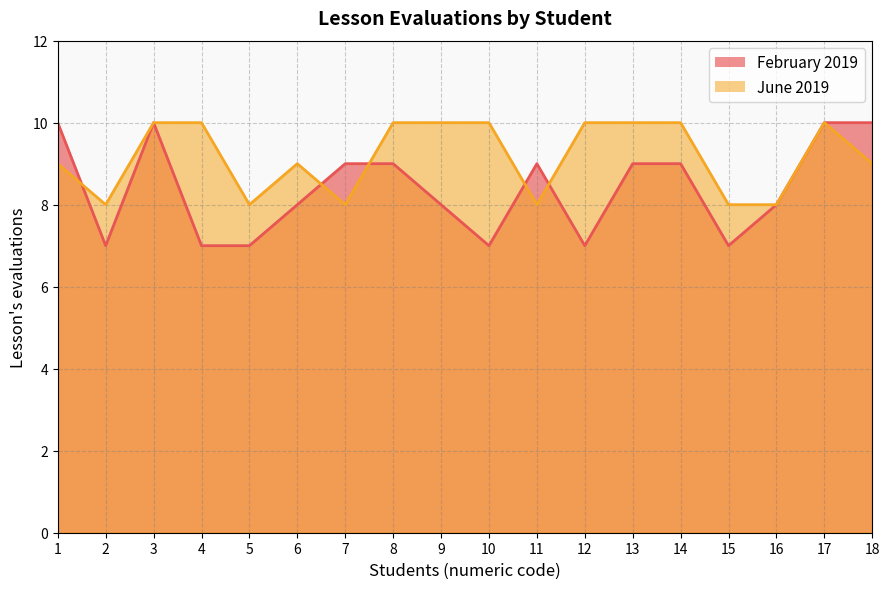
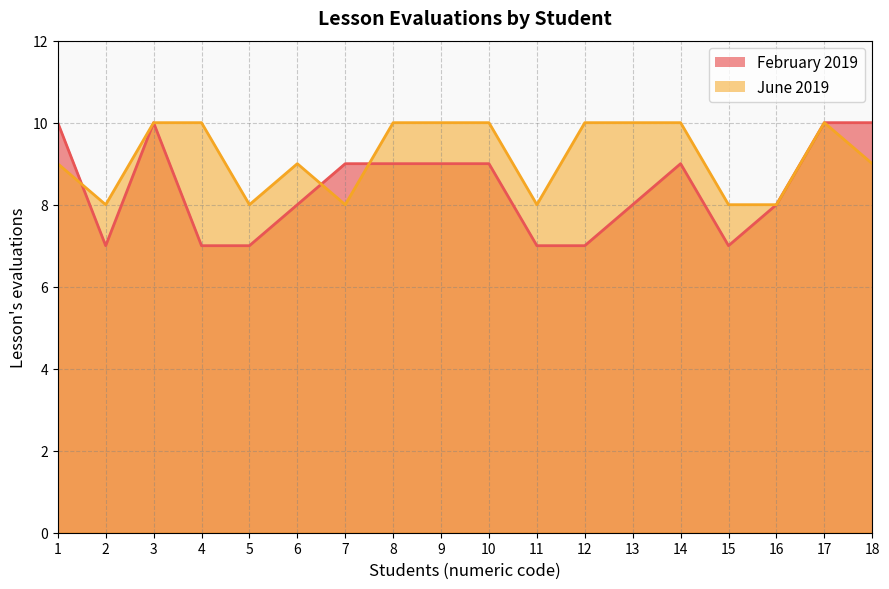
February 2019, 9: 8 -> 9
February 2019, 10: 7 -> 9
February 2019, 11: 9 -> 7
February 2019, 13: 9 -> 8
